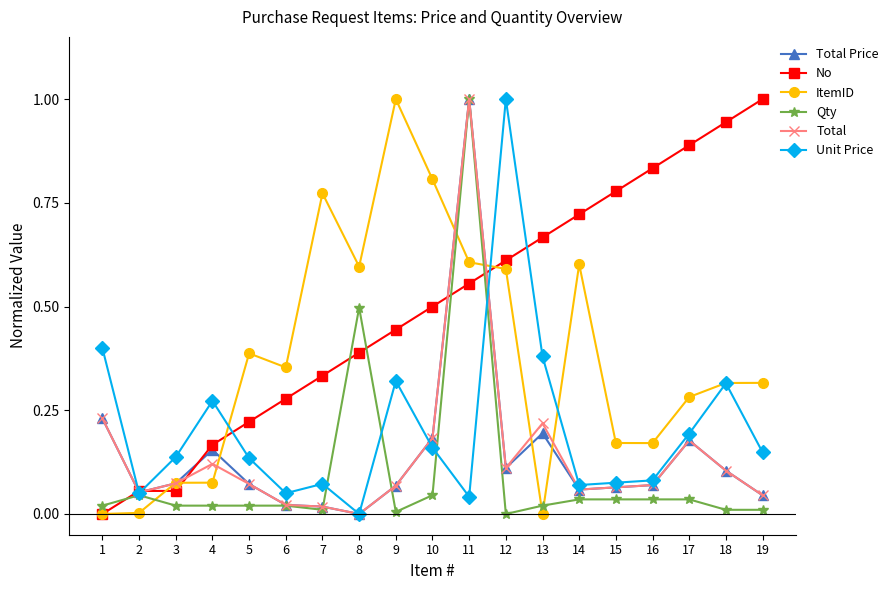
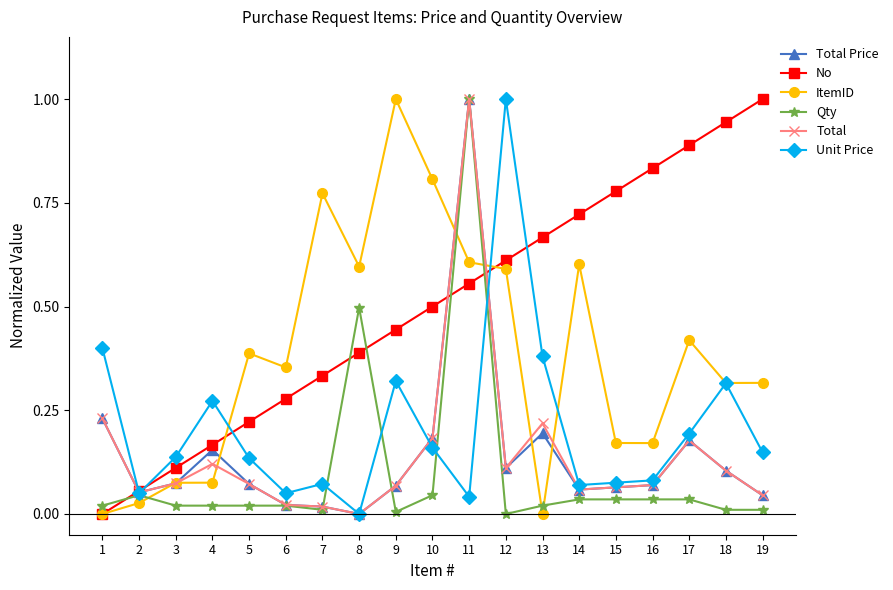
ItemID, 2: 0.00 -> 0.03
No, 3: 0.06 -> 0.11
ItemID, 17: 0.28 -> 0.42
